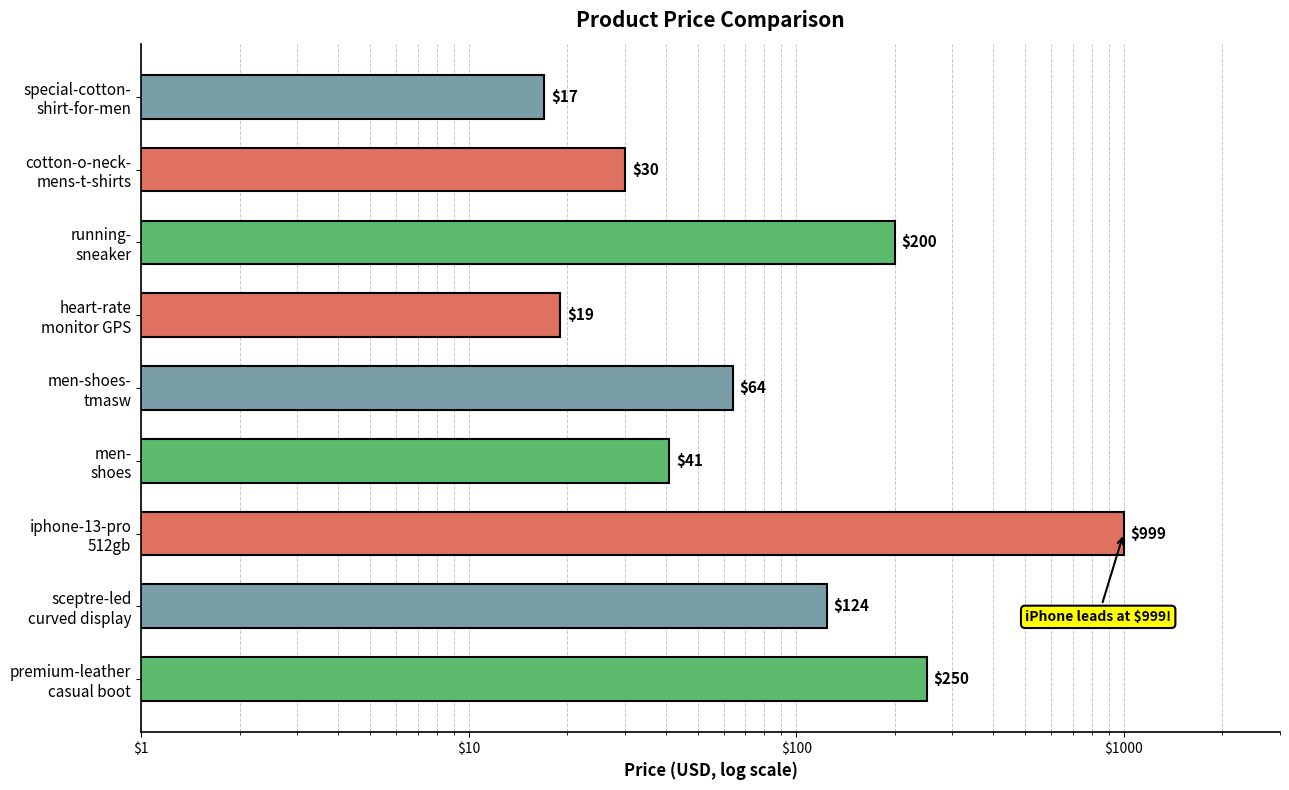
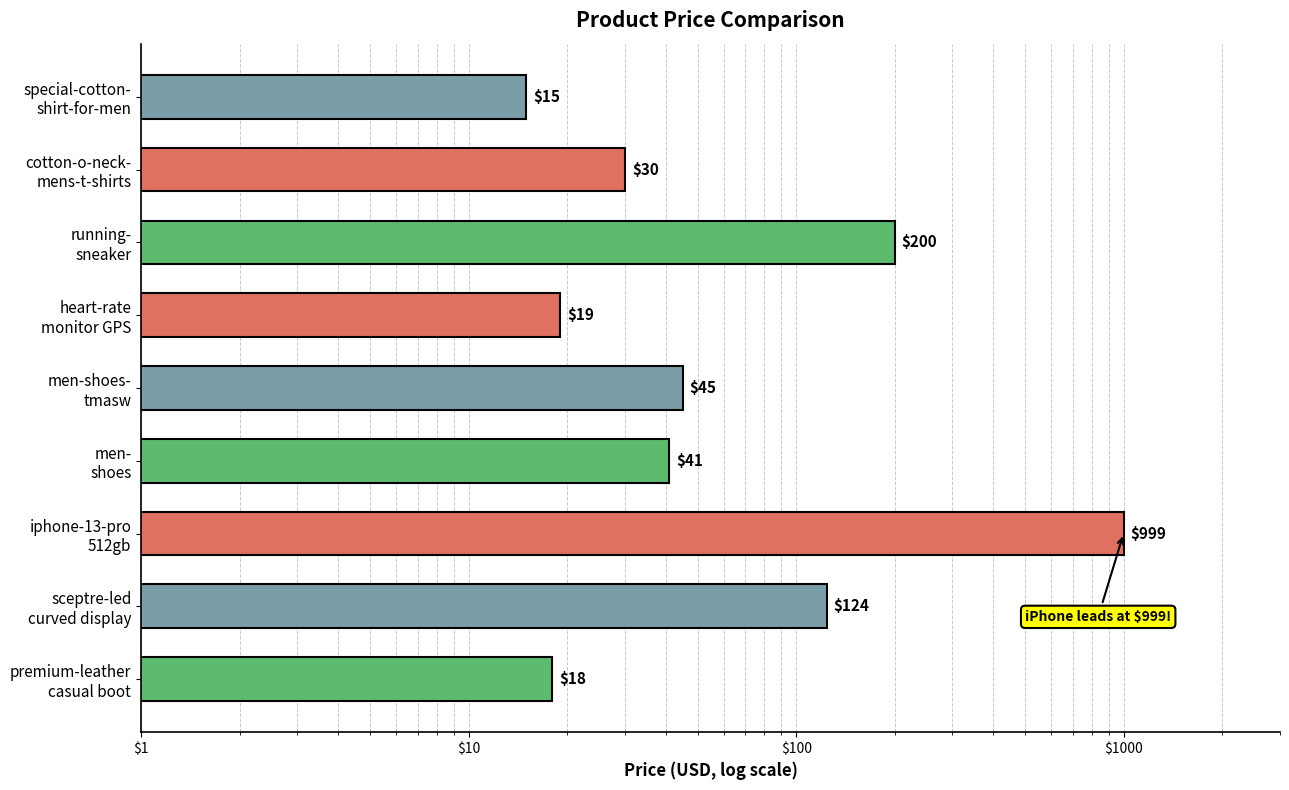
special-cotton- shirt-for-men: $17 -> $15
men-shoes- tmasw: $64 -> $45
premium-leather casual boot: $250 -> $18
